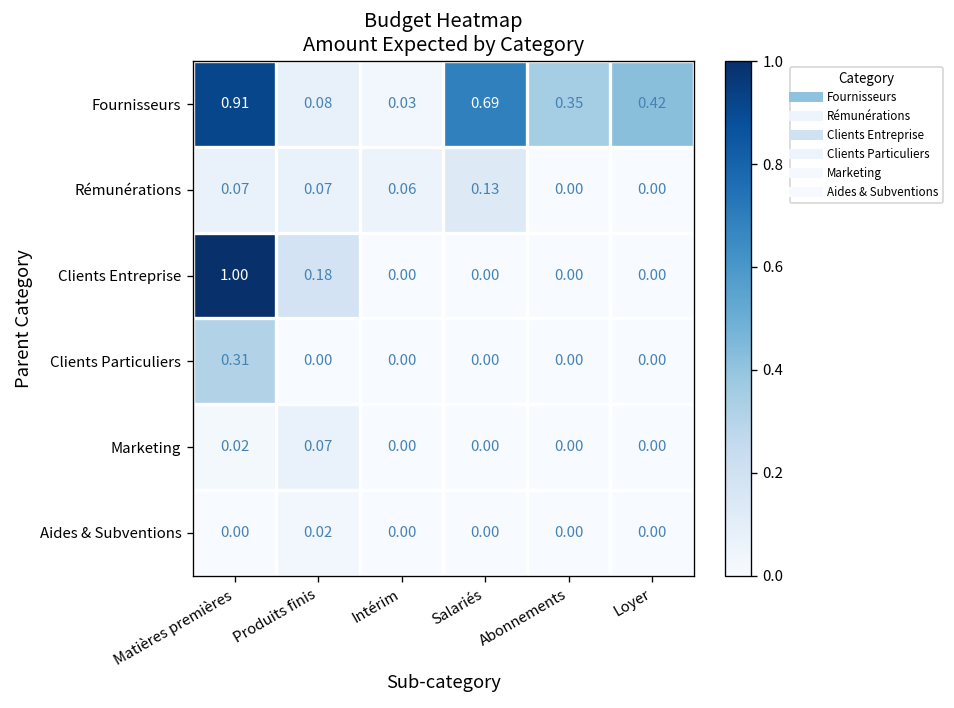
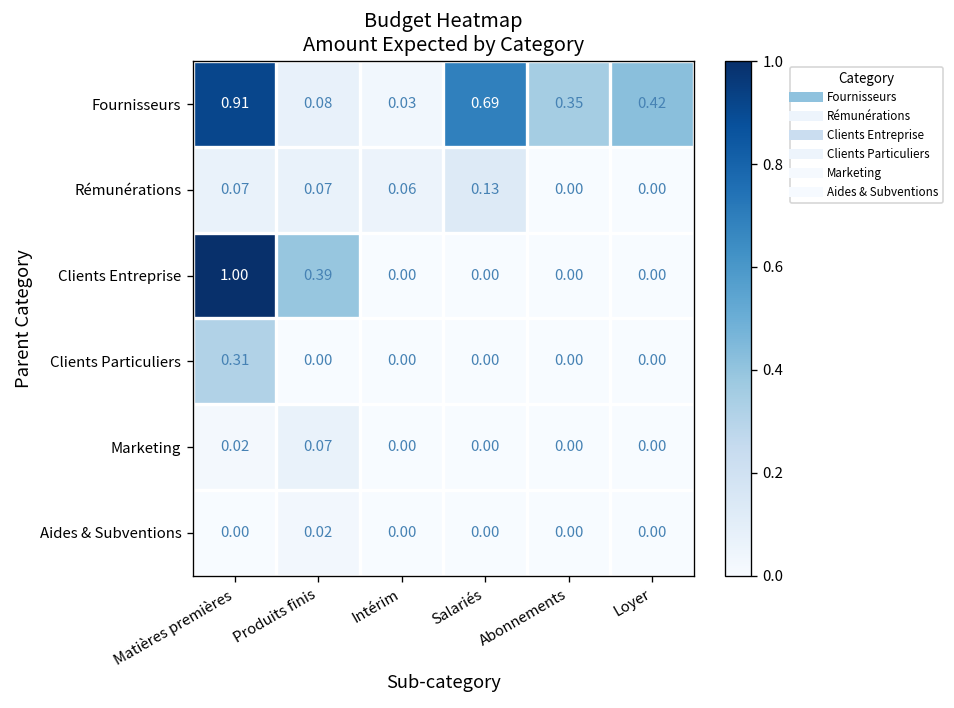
Clients Entreprise, Produits finis: 0.18 -> 0.39
